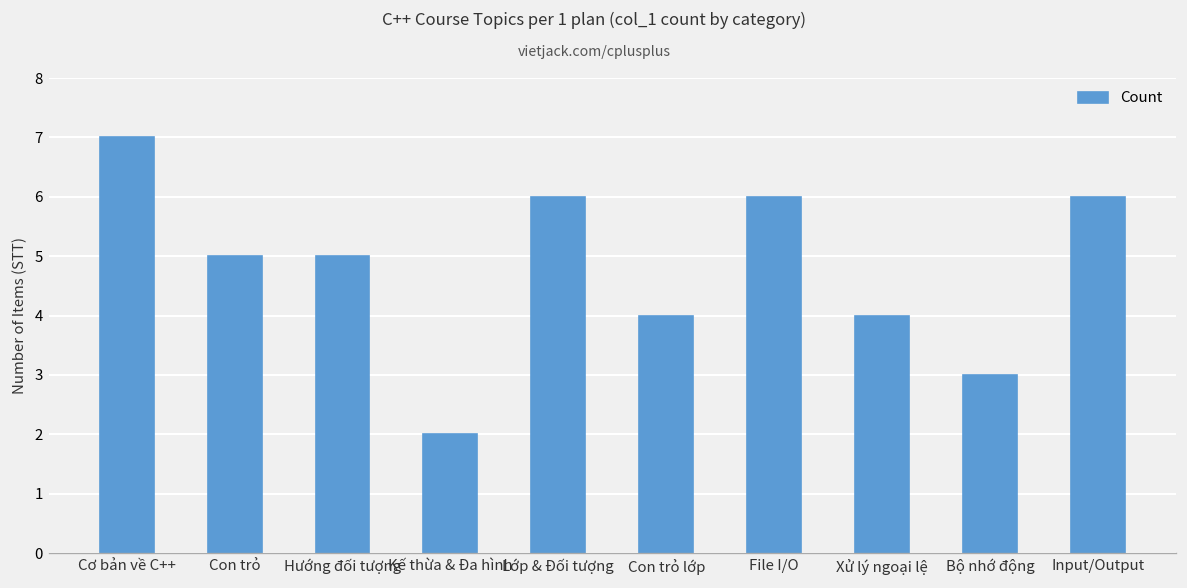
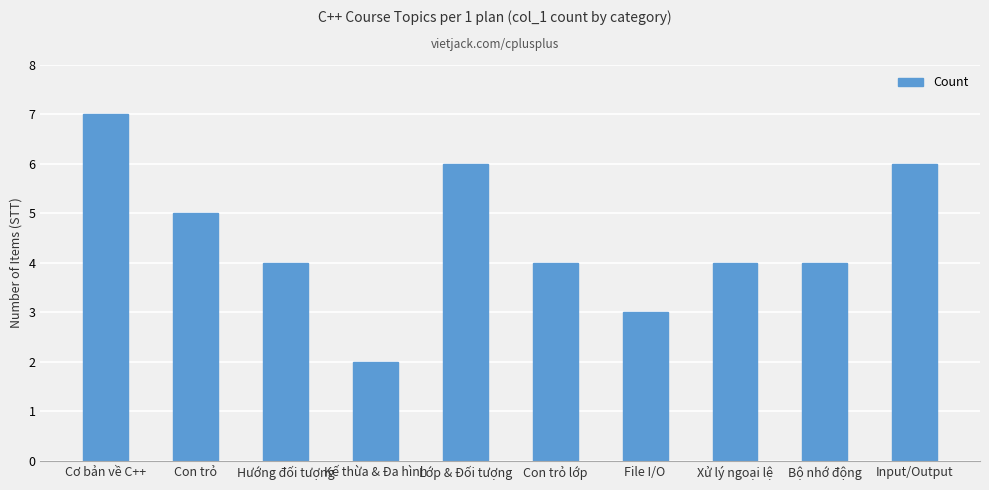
Hướng đối tượng: 5 -> 4
File I/O: 6 -> 3
Bộ nhớ động: 3 -> 4
